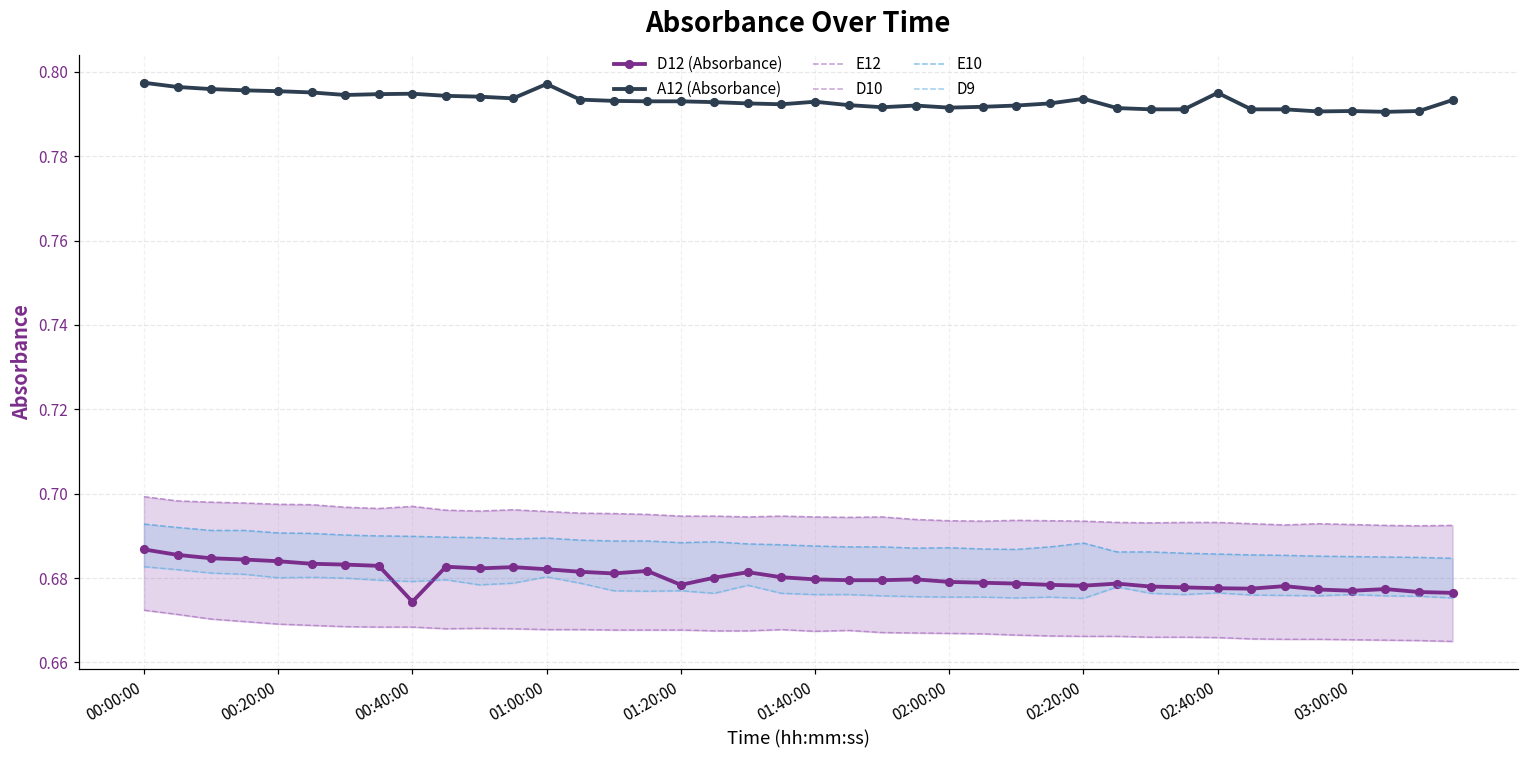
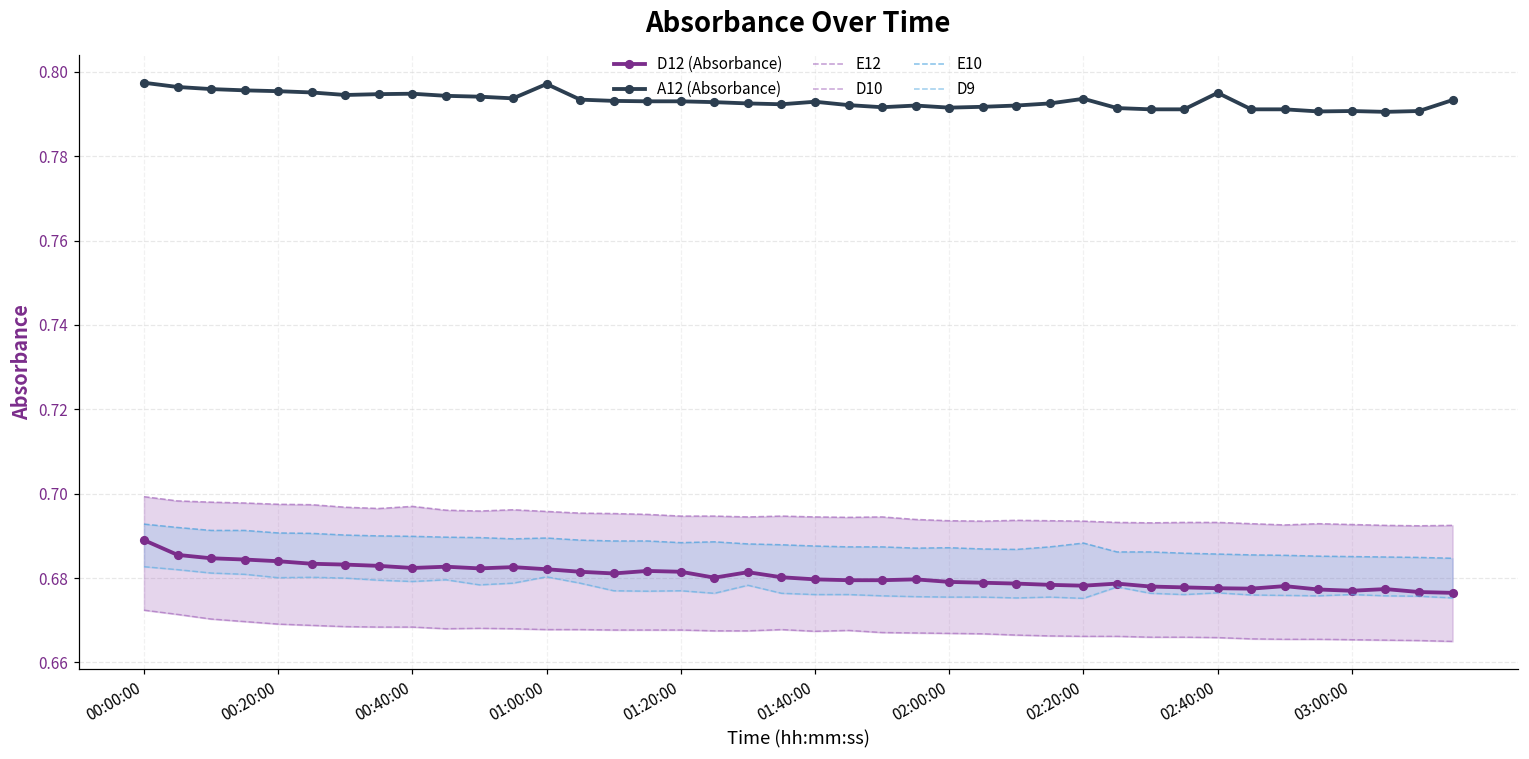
D12 (Absorbance), 00:00:00: 0.687 -> 0.689
D12 (Absorbance), 00:40:00: 0.674 -> 0.682
D12 (Absorbance), 01:20:00: 0.678 -> 0.682
